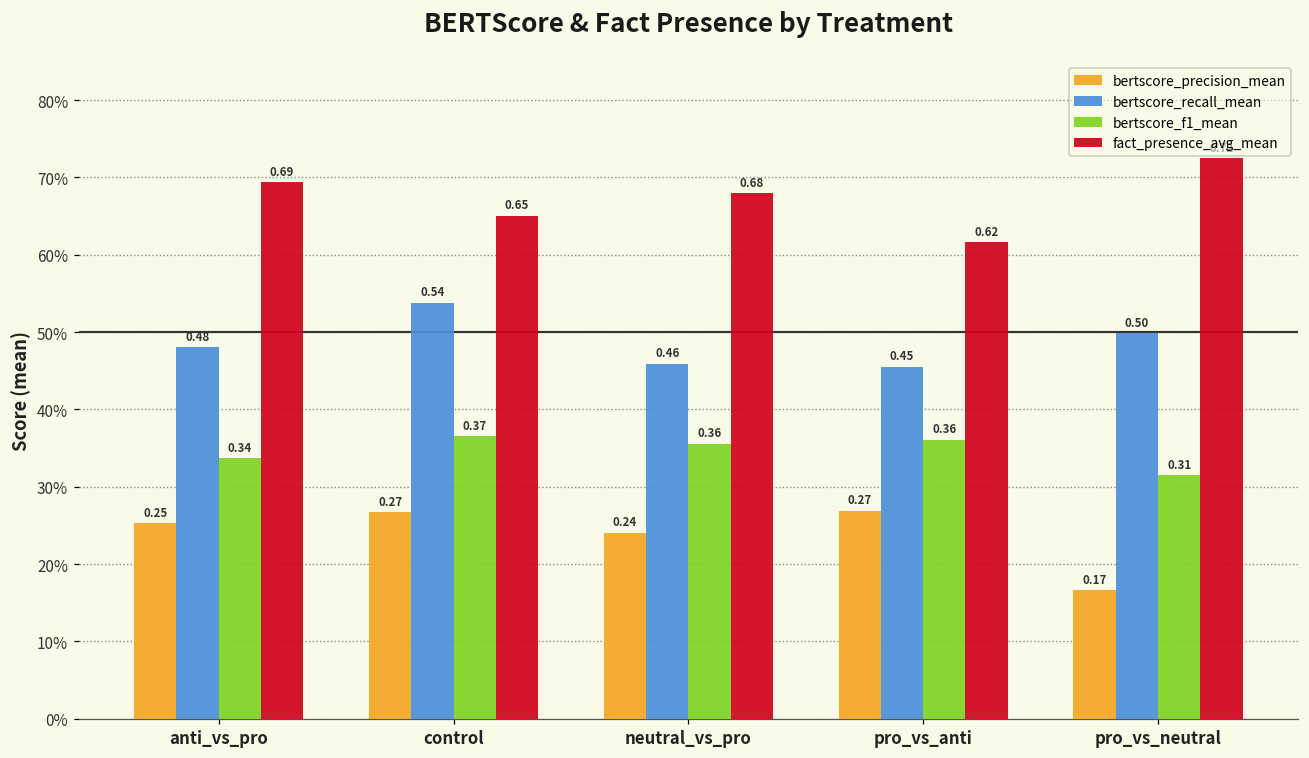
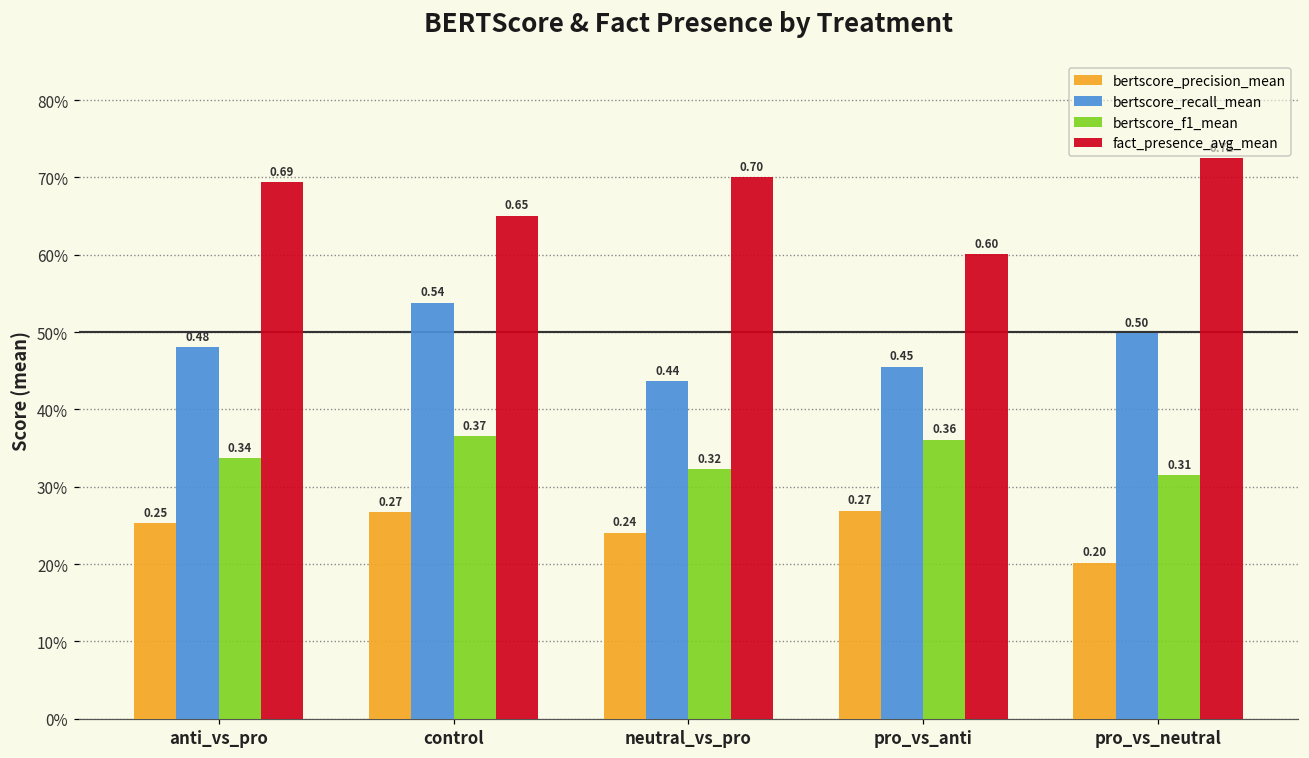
bertscore_recall_mean, neutral_vs_pro: 0.46 -> 0.44
bertscore_f1_mean, neutral_vs_pro: 0.36 -> 0.32
fact_presence_avg_mean, neutral_vs_pro: 0.68 -> 0.70
fact_presence_avg_mean, pro_vs_anti: 0.62 -> 0.60
bertscore_precision_mean, pro_vs_neutral: 0.17 -> 0.20
